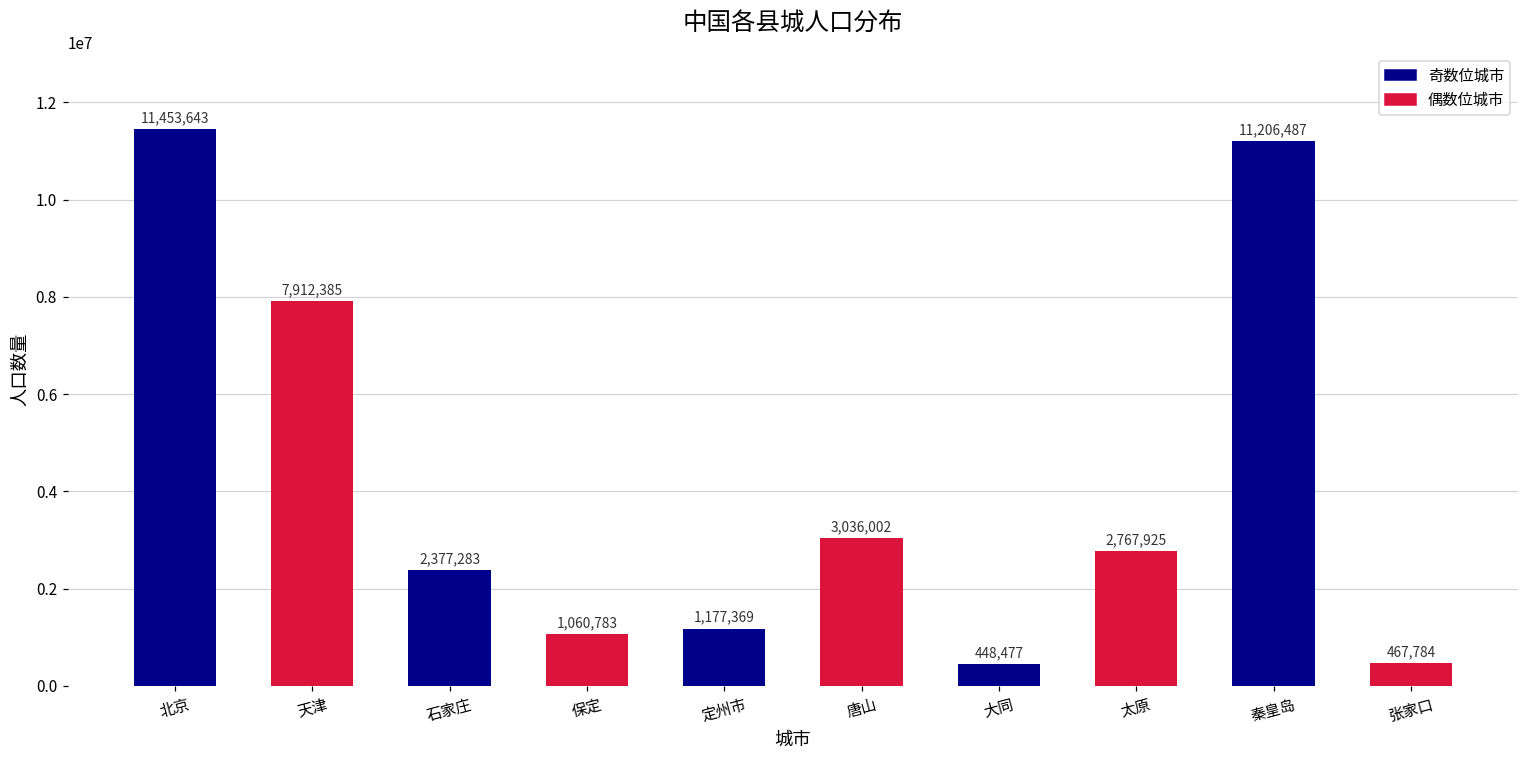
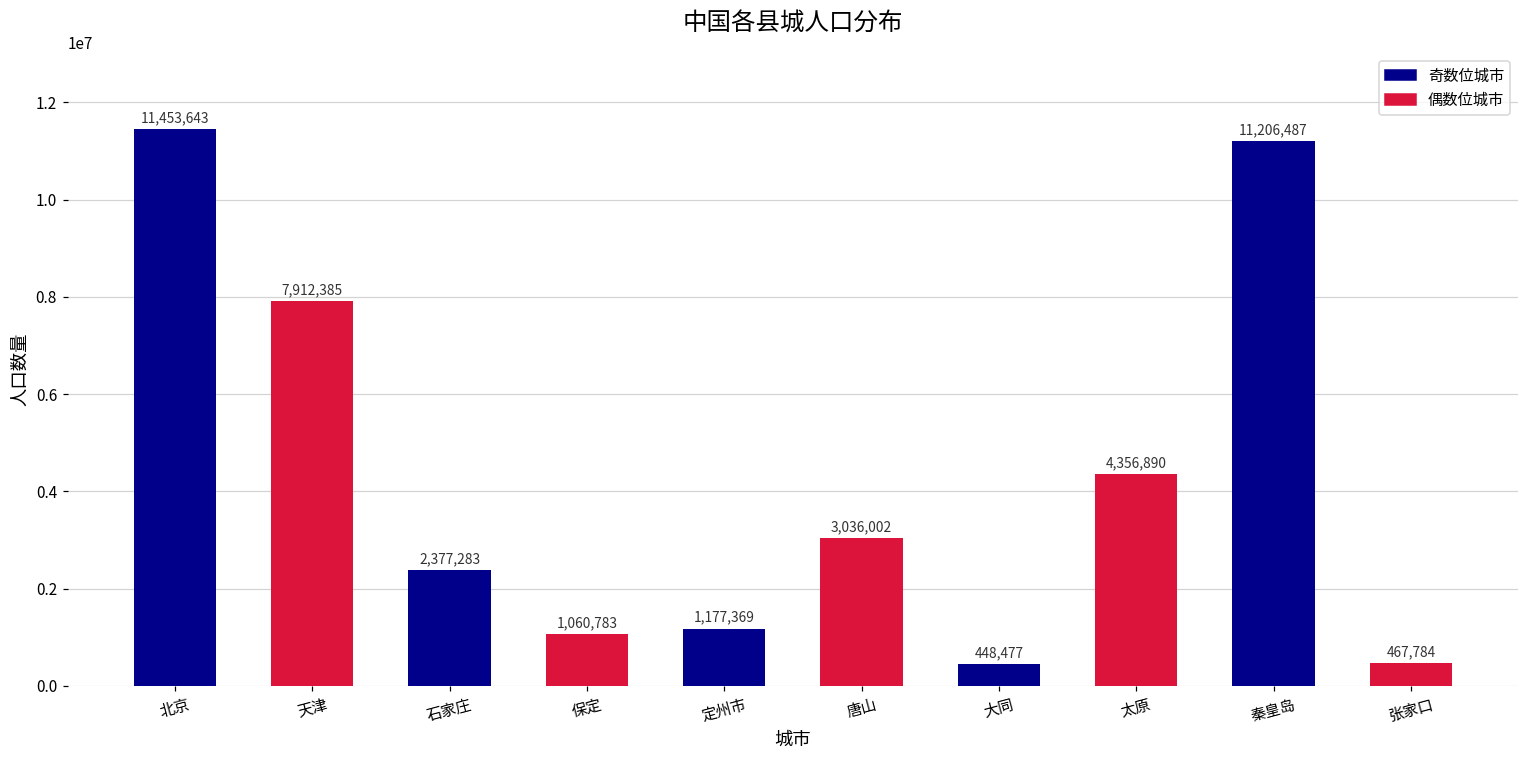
太原: 2,767,925 -> 4,356,890
